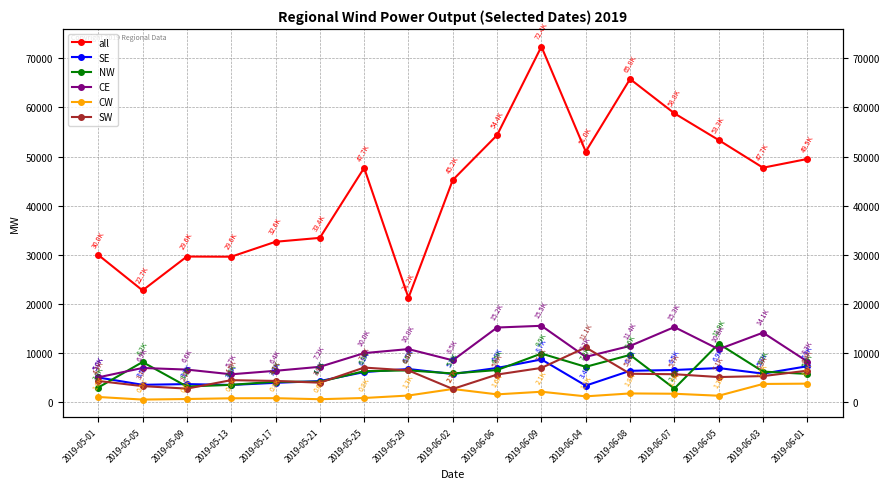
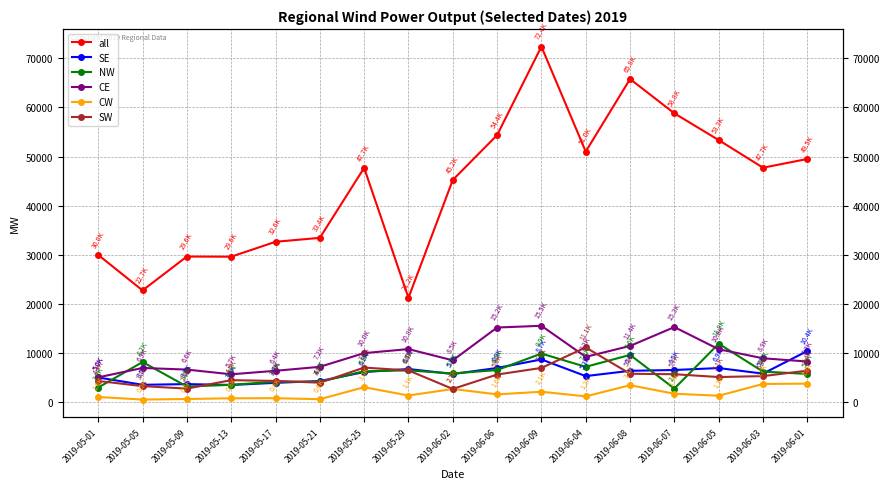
CW, 2019-05-25: 0.8K -> 3.0K
SE, 2019-06-04: 3.4K -> 5.3K
CW, 2019-06-08: 1.8K -> 3.4K
CE, 2019-06-03: 14.1K -> 8.9K
SE, 2019-06-01: 7.3K -> 10.4K
